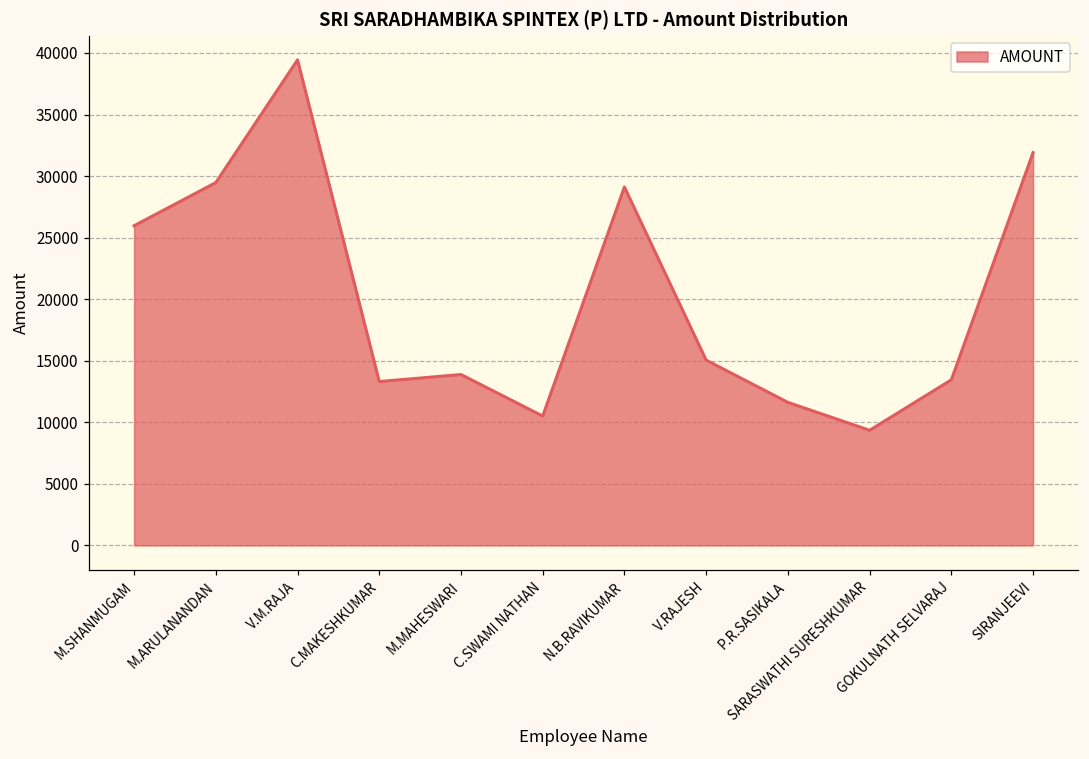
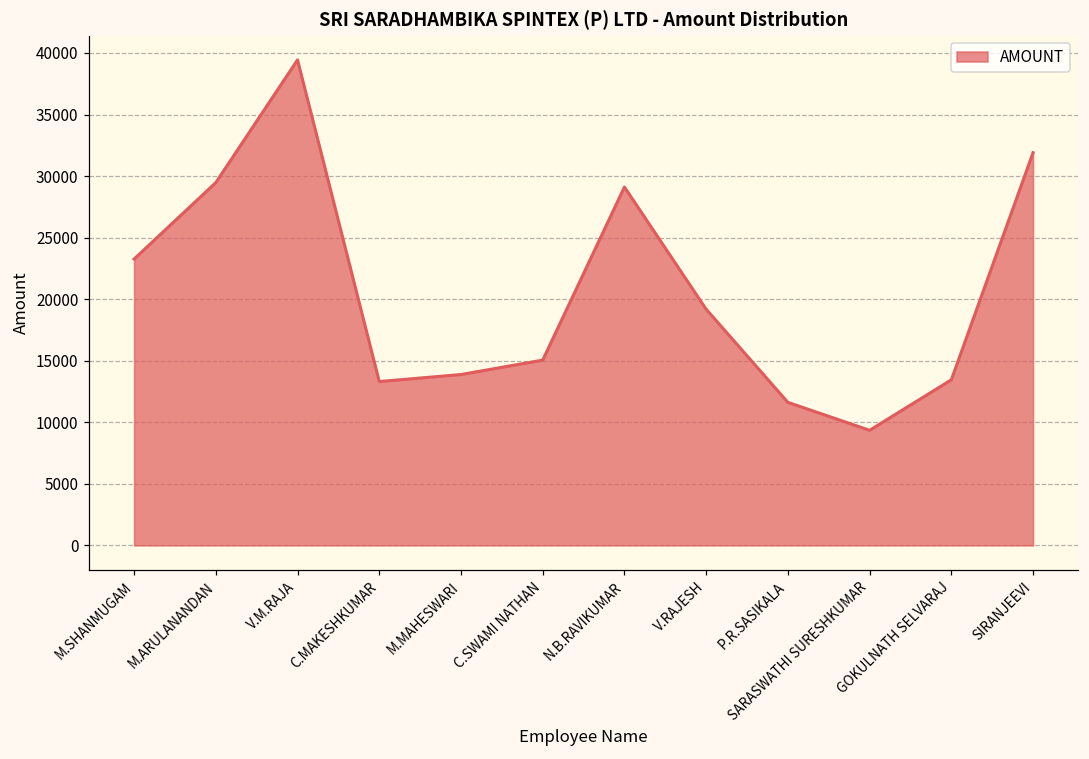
M.SHANMUGAM: 26000 -> 23300
C.SWAMI NATHAN: 10500 -> 15100
V.RAJESH: 15100 -> 19200
